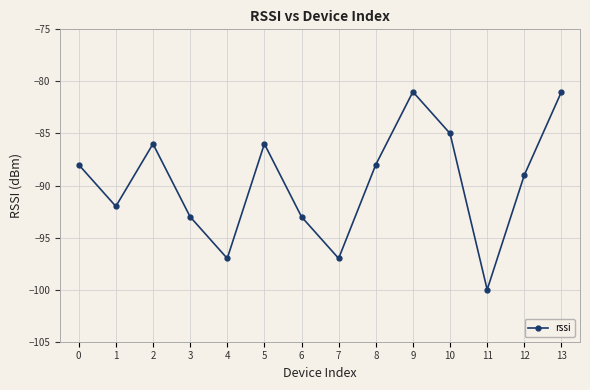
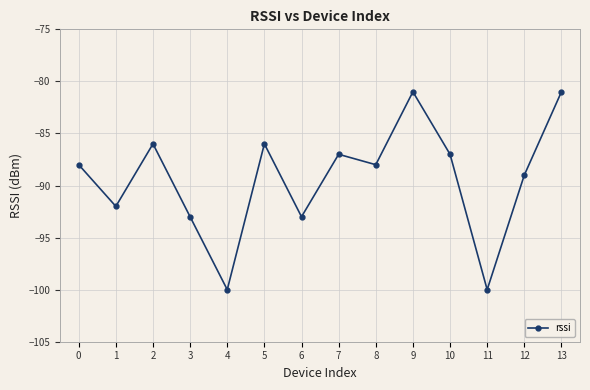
4: -97 -> -100
7: -97 -> -87
10: -85 -> -87
